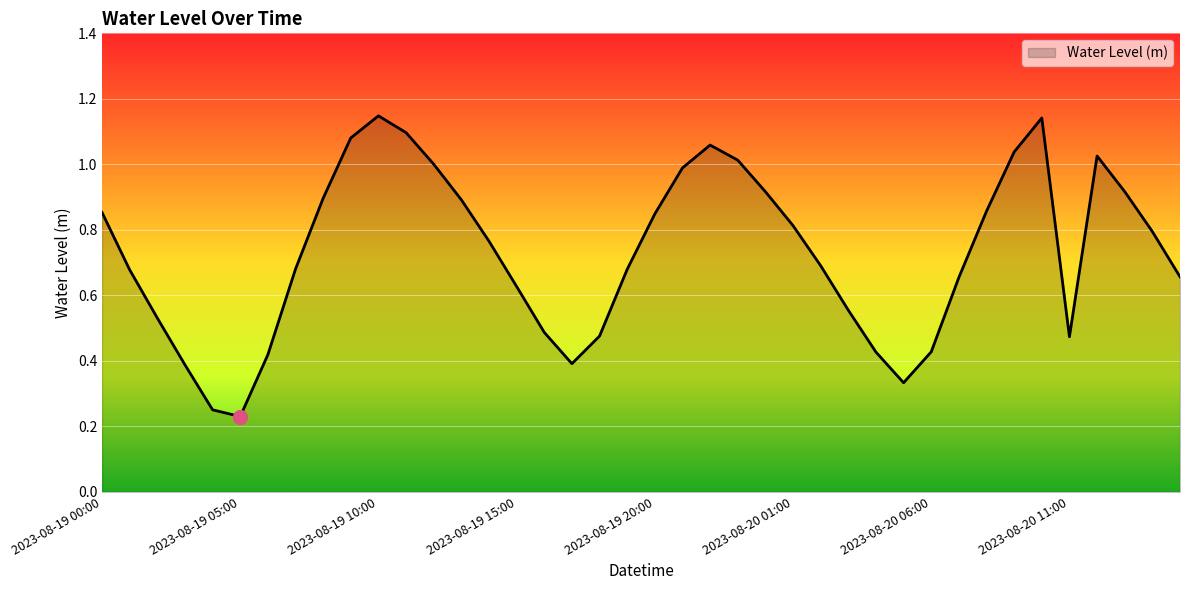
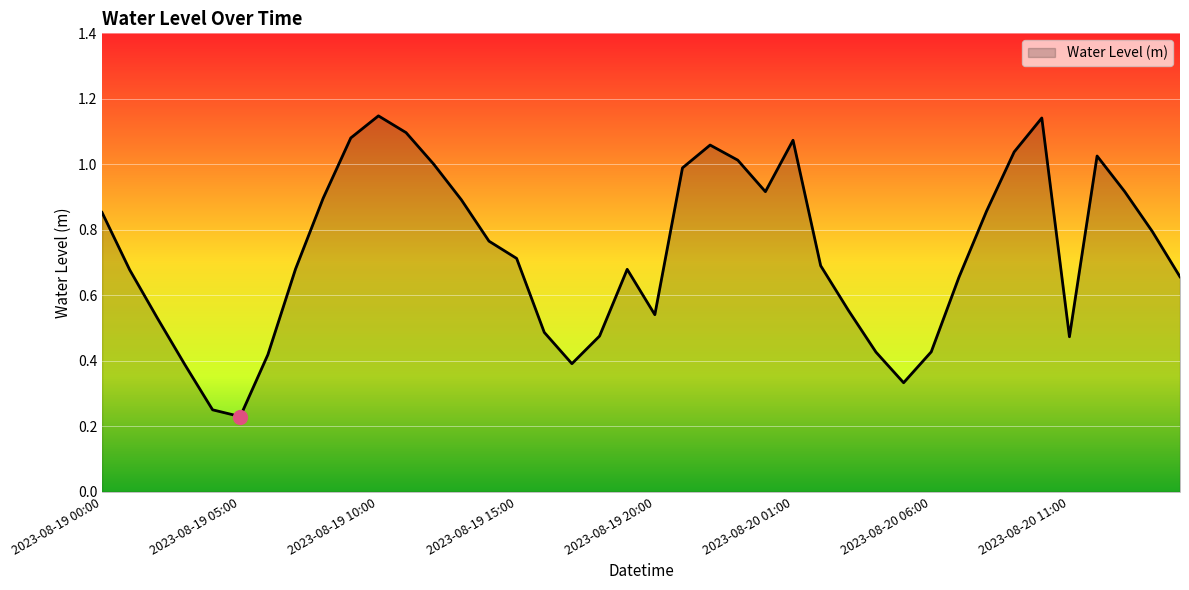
Water Level (m), 2023-08-19 15:00: 0.63 -> 0.71
Water Level (m), 2023-08-19 20:00: 0.85 -> 0.54
Water Level (m), 2023-08-20 01:00: 0.81 -> 1.07
